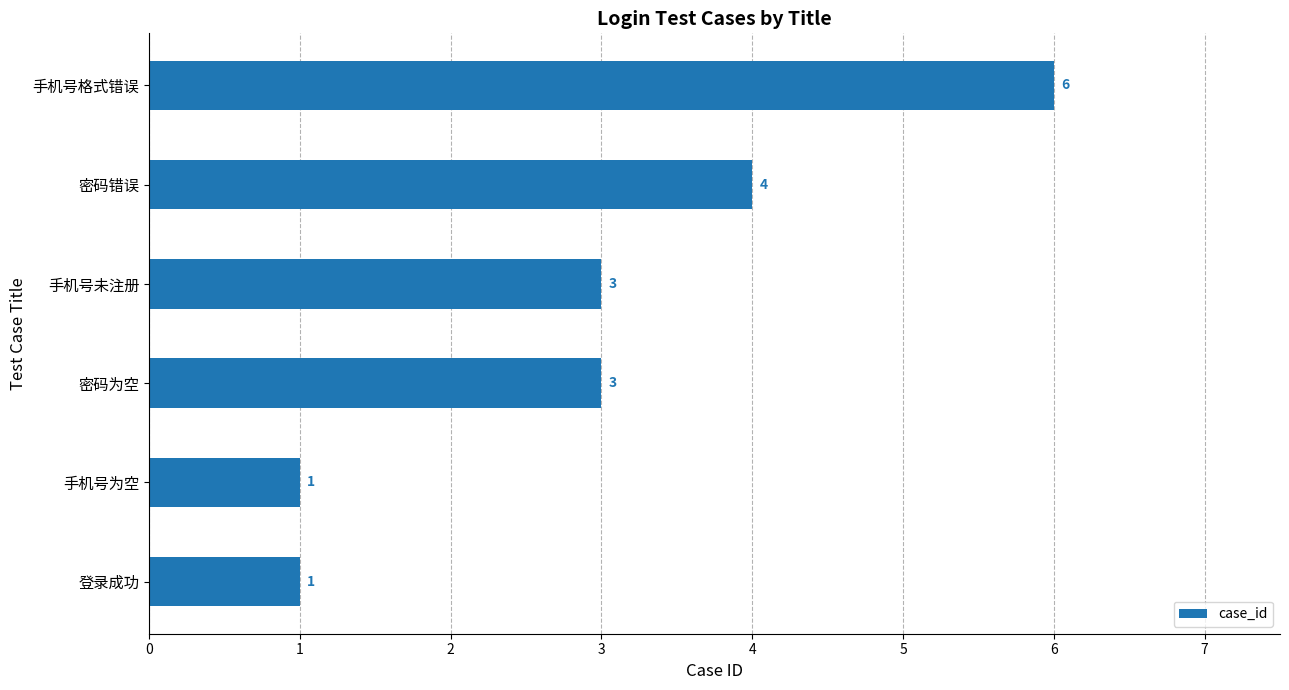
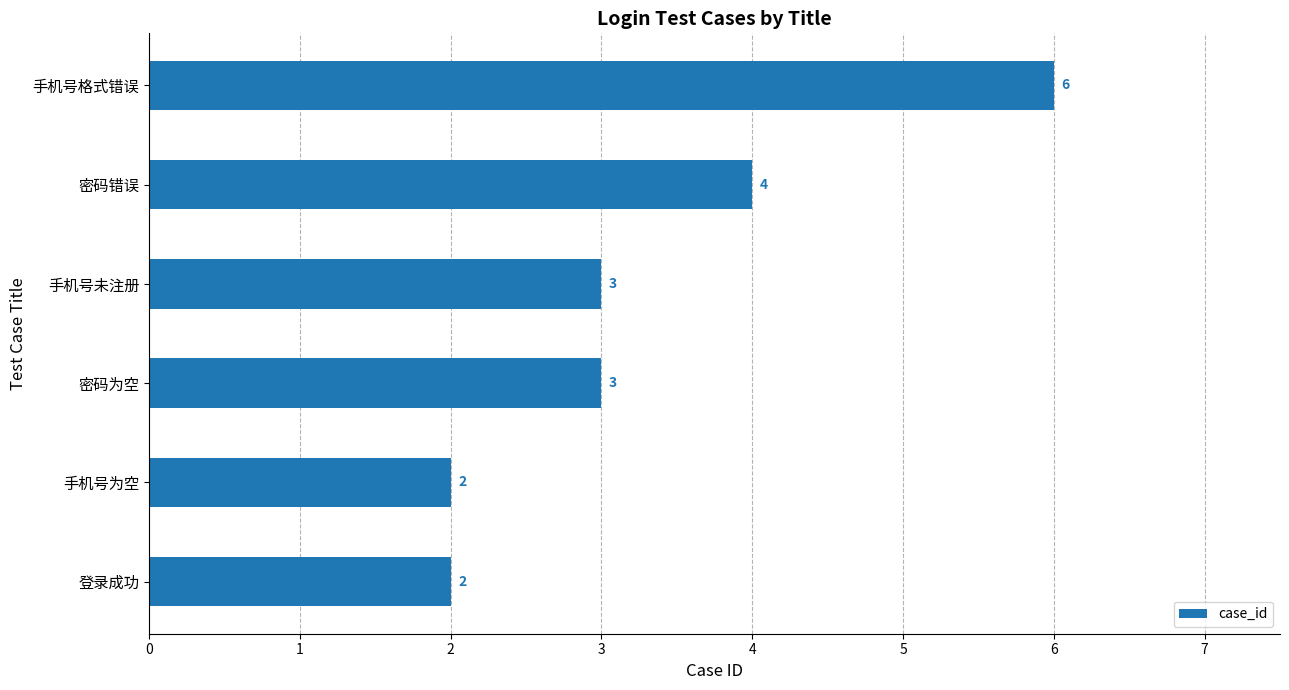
手机号为空: 1 -> 2
登录成功: 1 -> 2
